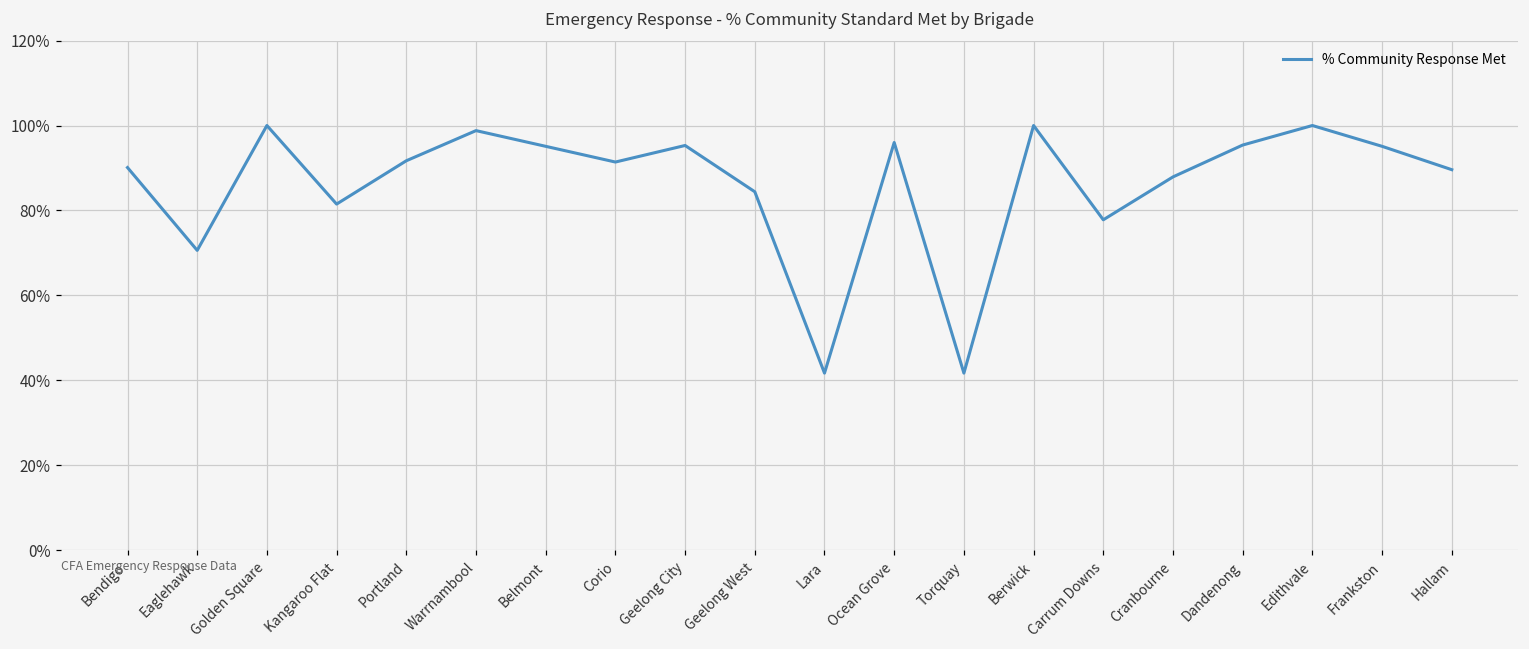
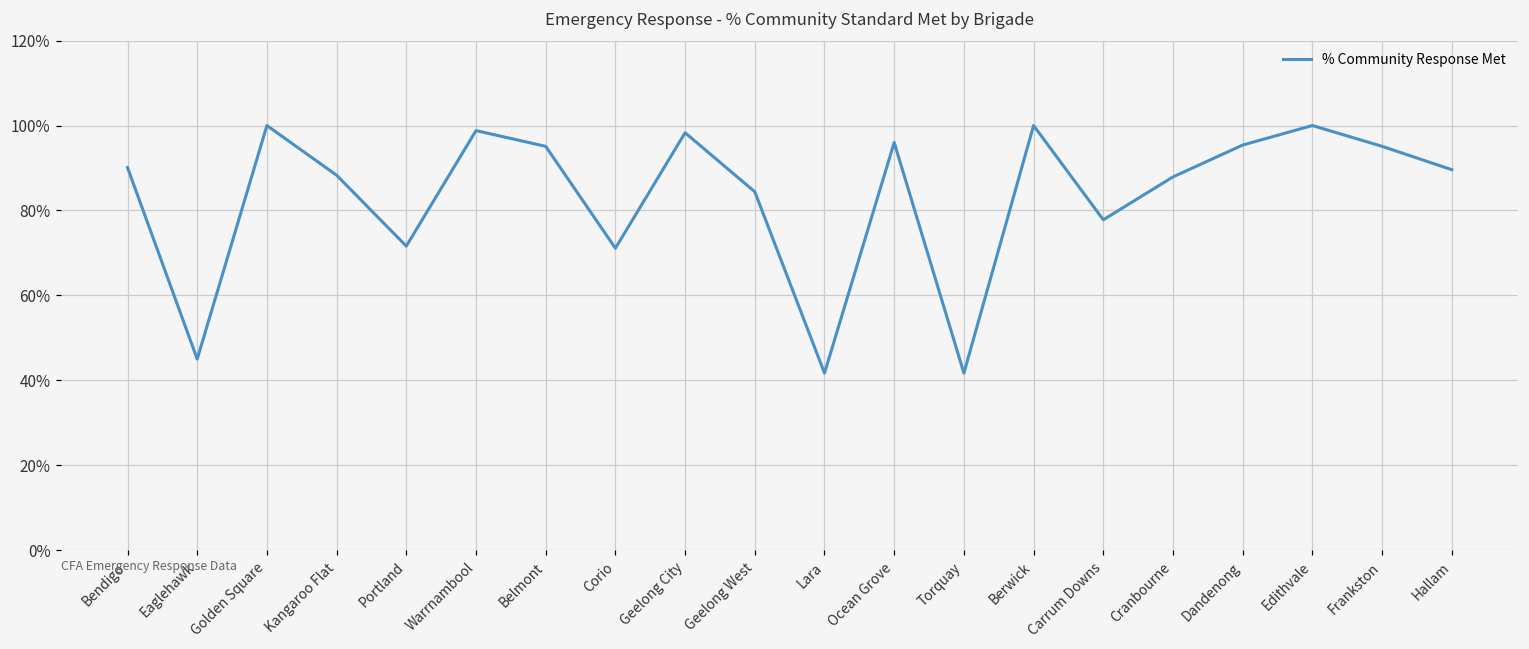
Eaglehawk: 71% -> 45%
Kangaroo Flat: 82% -> 88%
Portland: 92% -> 72%
Corio: 91% -> 71%
Geelong City: 95% -> 98%
